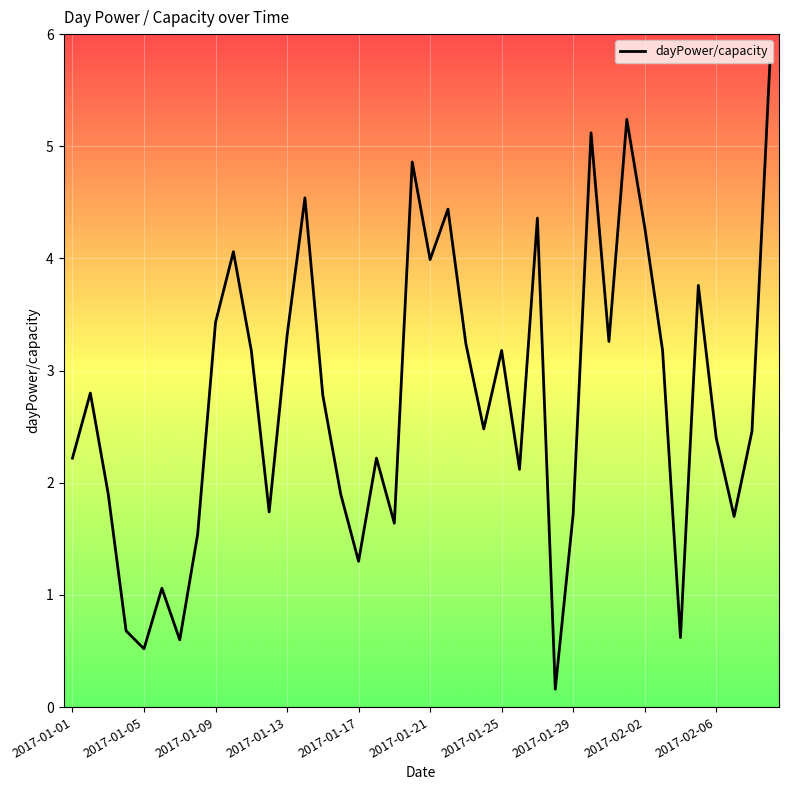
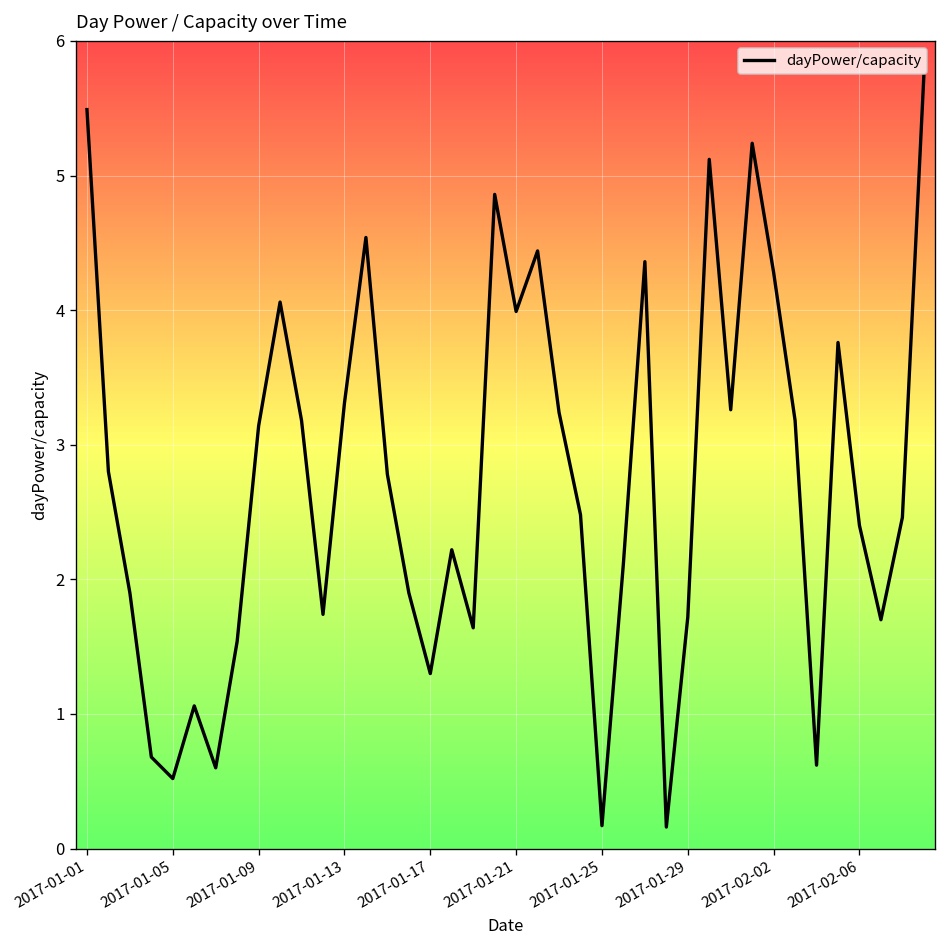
2017-01-01: 2.22 -> 5.49
2017-01-09: 3.43 -> 3.14
2017-01-25: 3.18 -> 0.17
